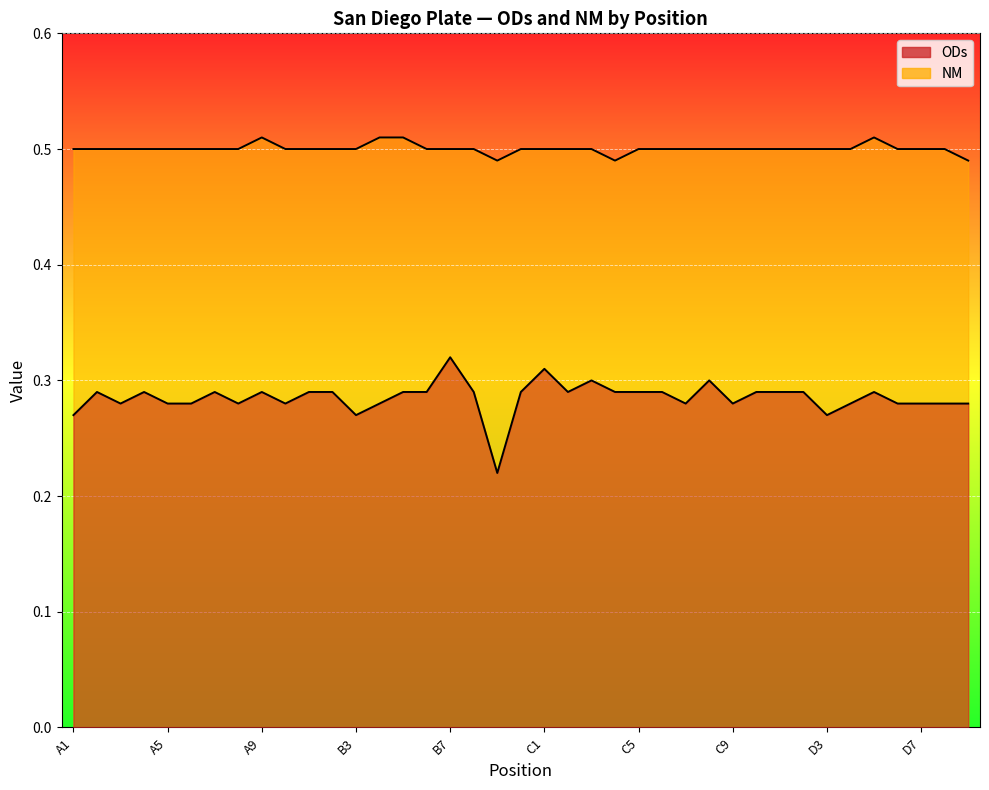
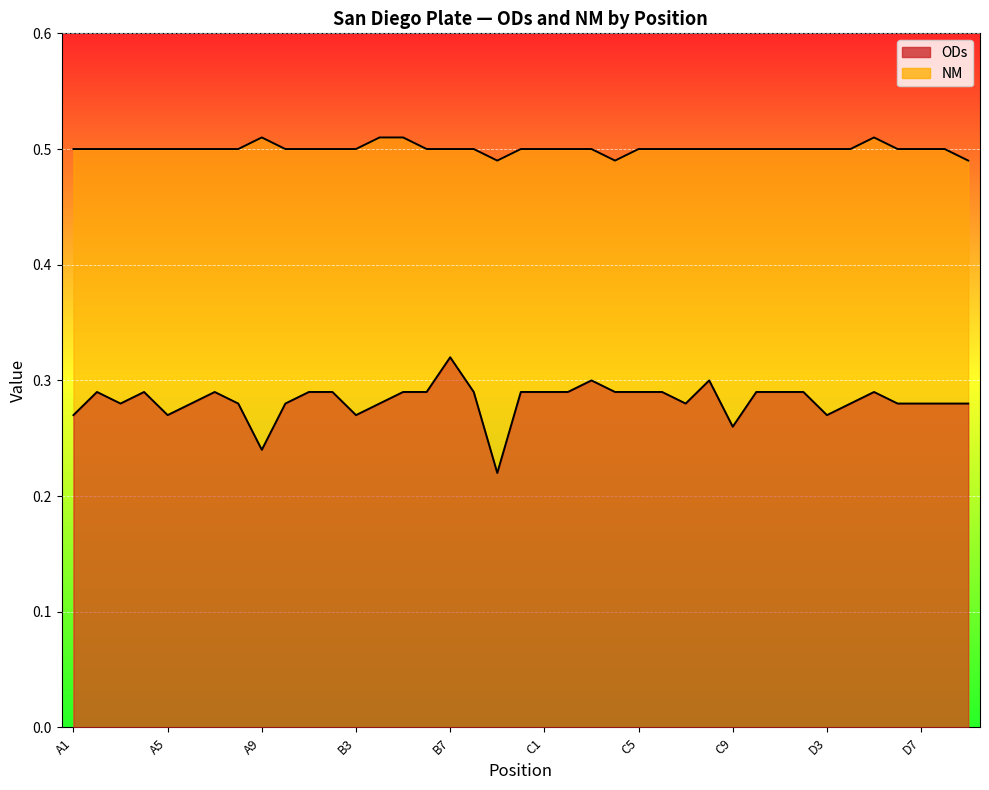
ODs, A5: 0.28 -> 0.27
ODs, A9: 0.29 -> 0.24
ODs, C1: 0.31 -> 0.29
ODs, C9: 0.28 -> 0.26
